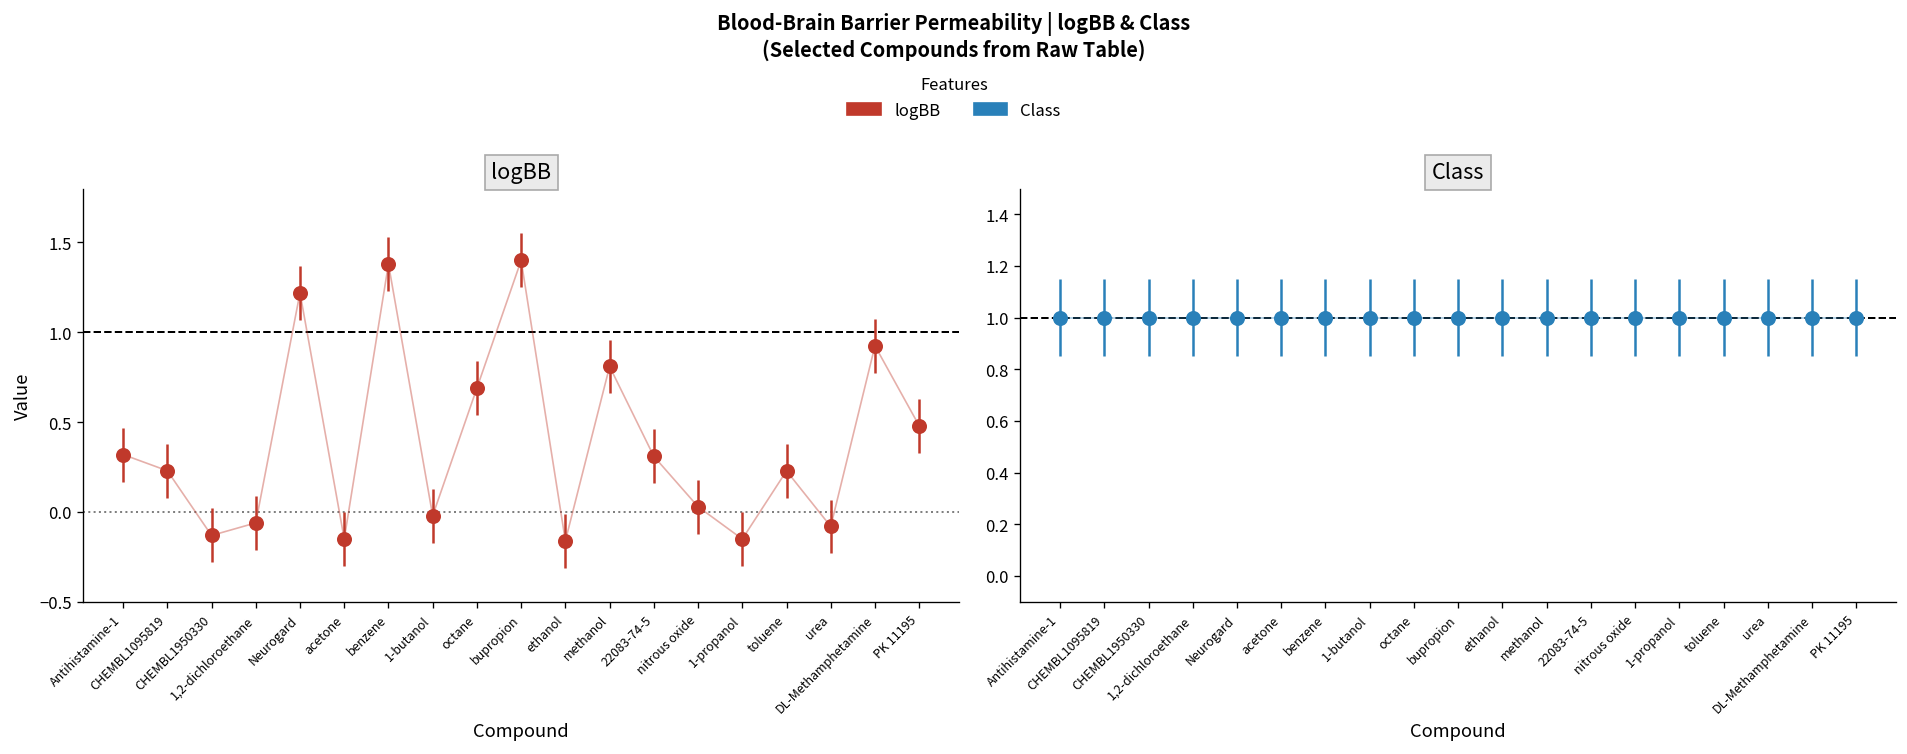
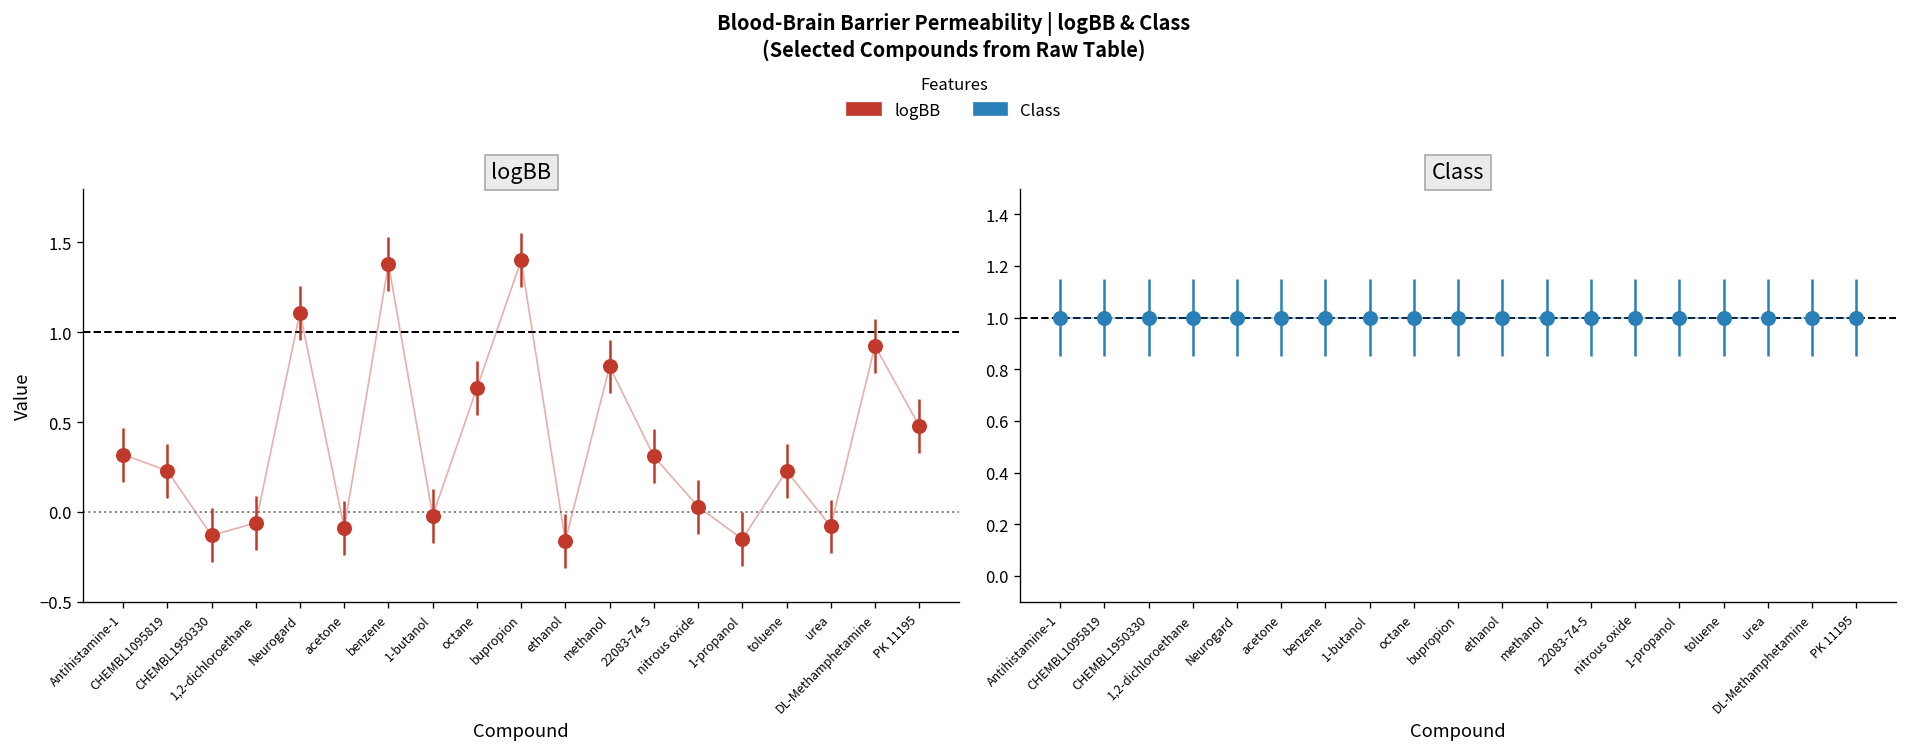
logBB, Neurogard: 1.22 -> 1.11
logBB, acetone: -0.15 -> -0.09
